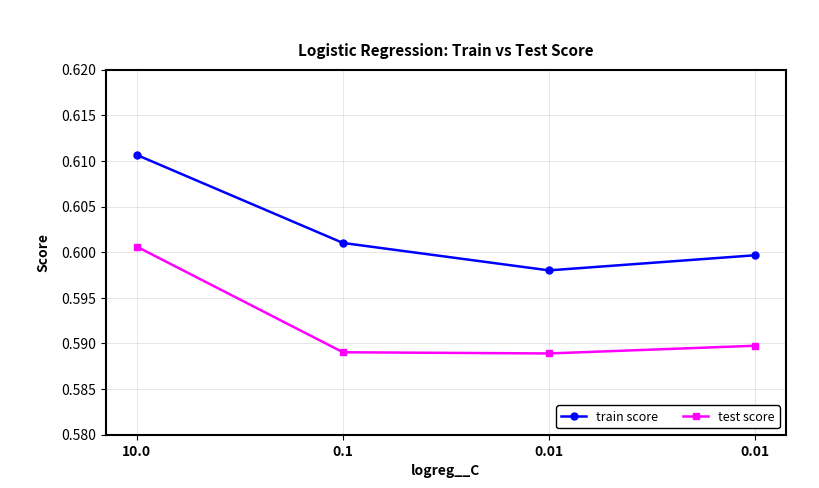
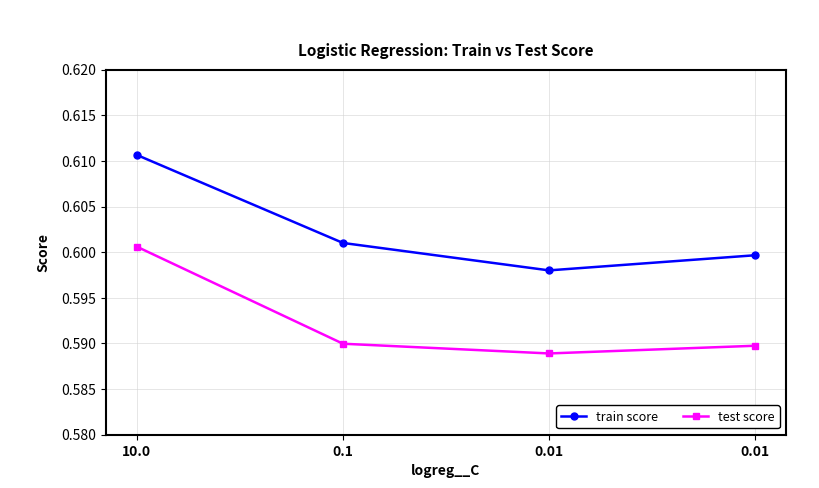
test score, 0.1: 0.589 -> 0.590
